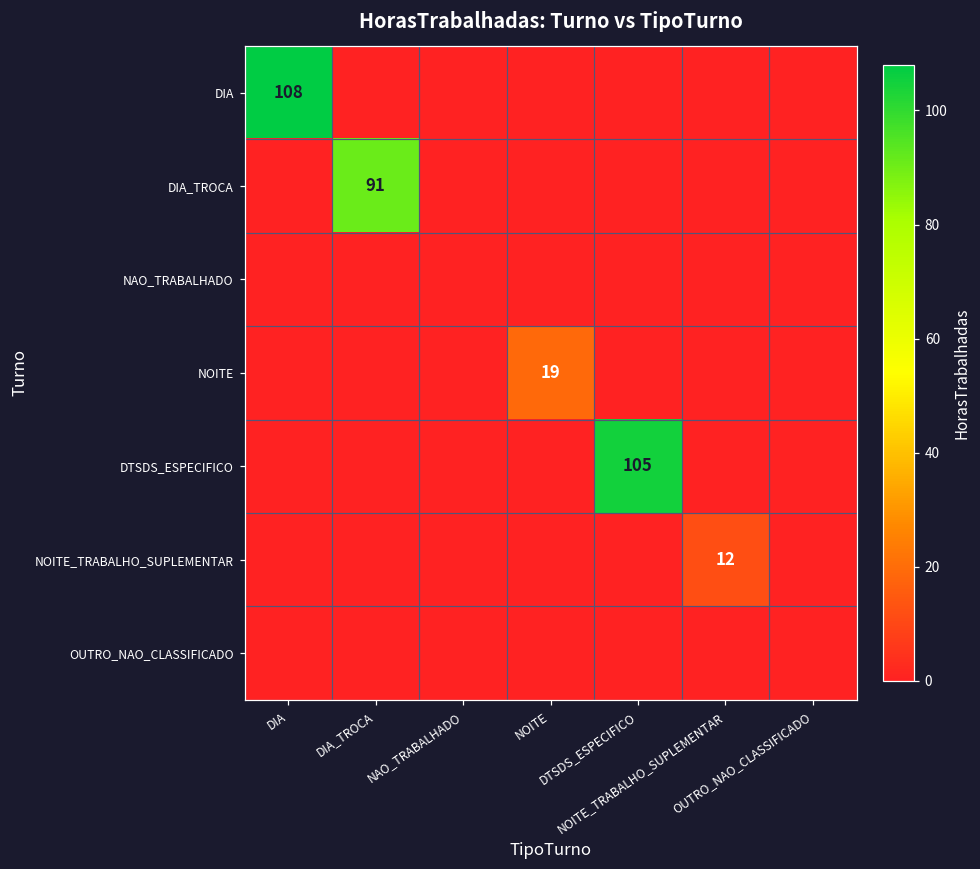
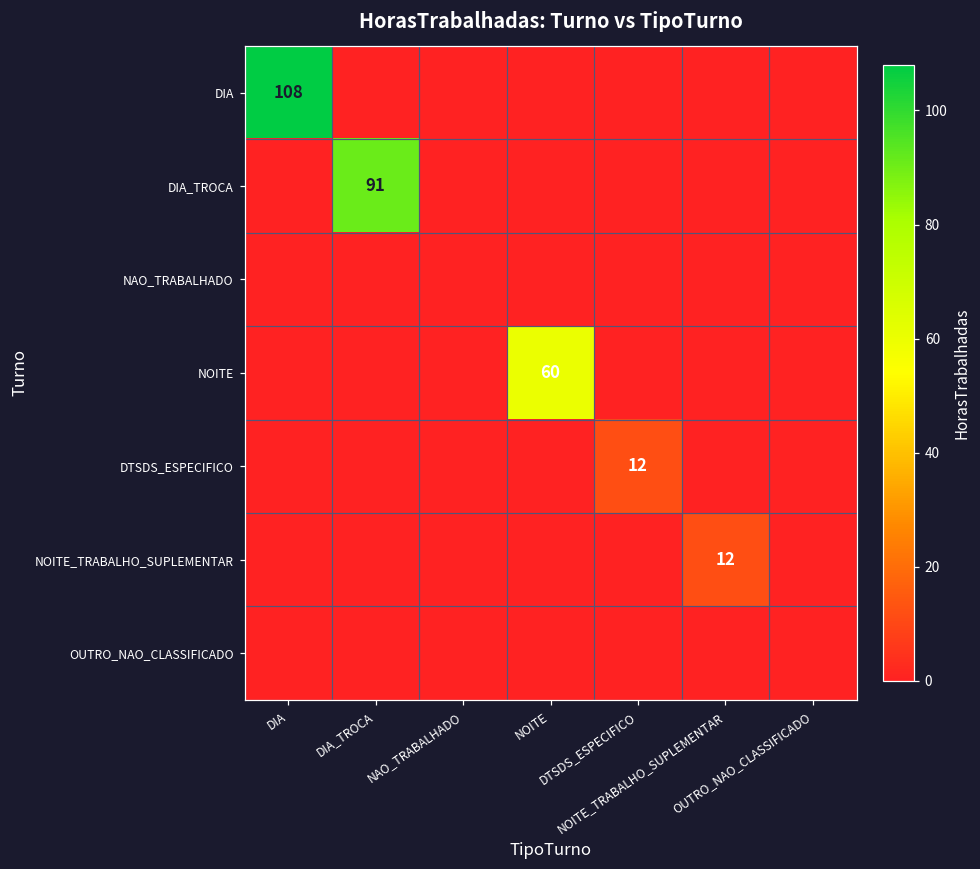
NOITE, NOITE: 19 -> 60
DTSDS_ESPECIFICO, DTSDS_ESPECIFICO: 105 -> 12
